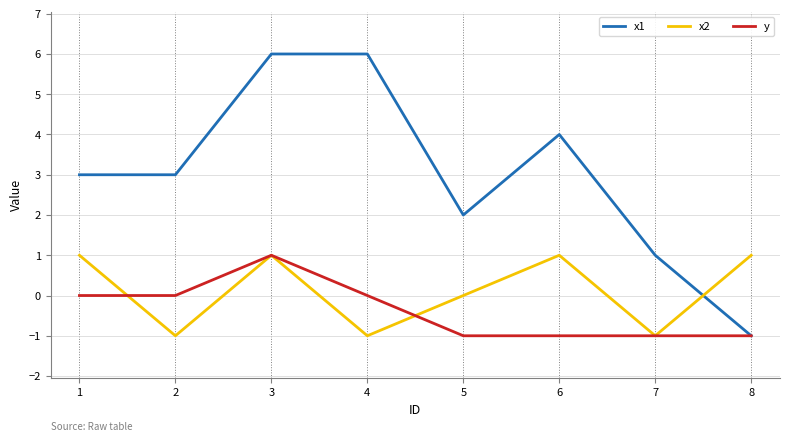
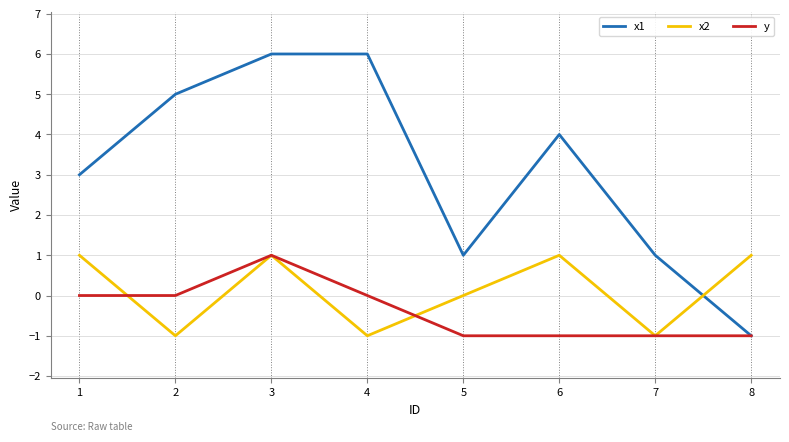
x1, 2: 3 -> 5
x1, 5: 2 -> 1
